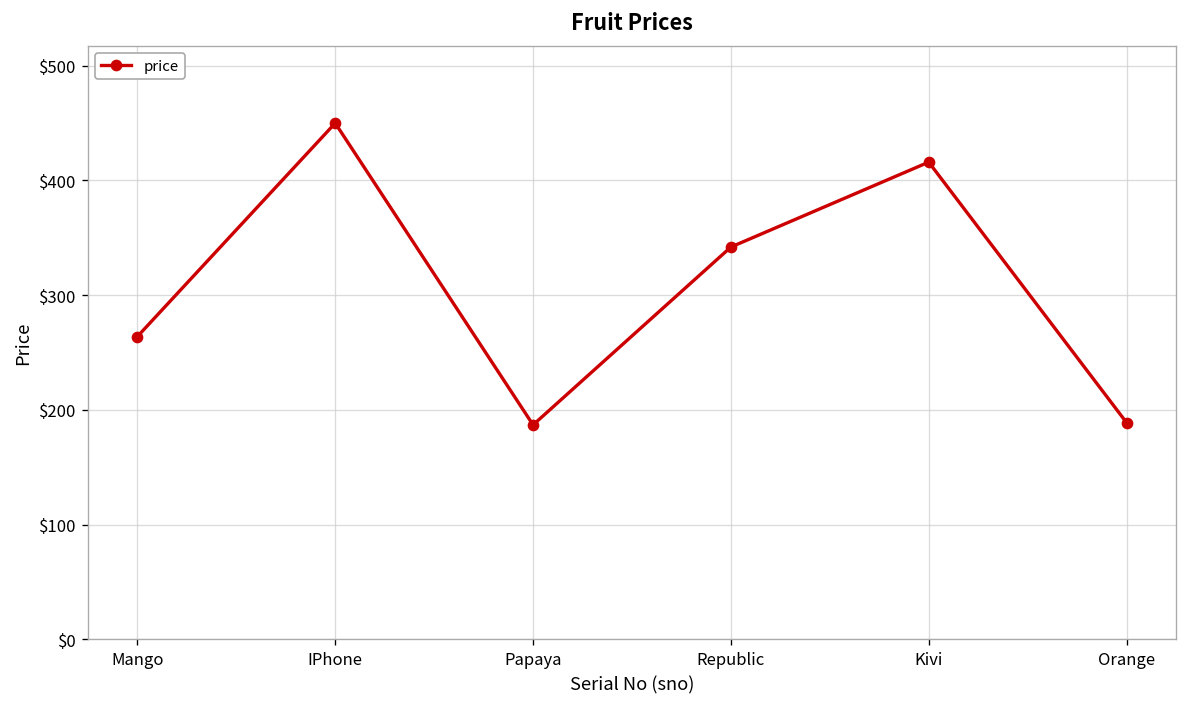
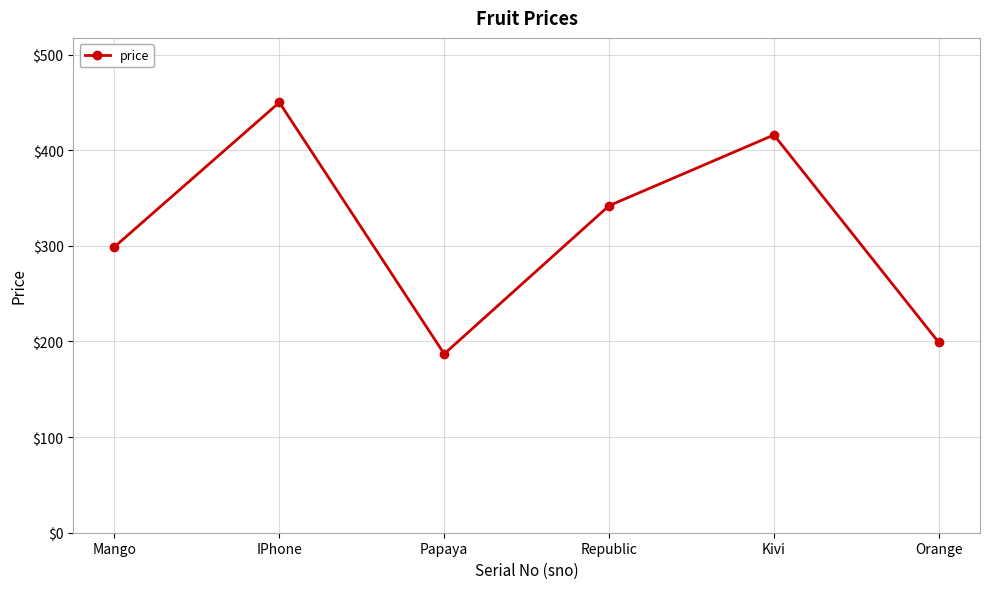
Mango: $260 -> $300
Orange: $190 -> $200
